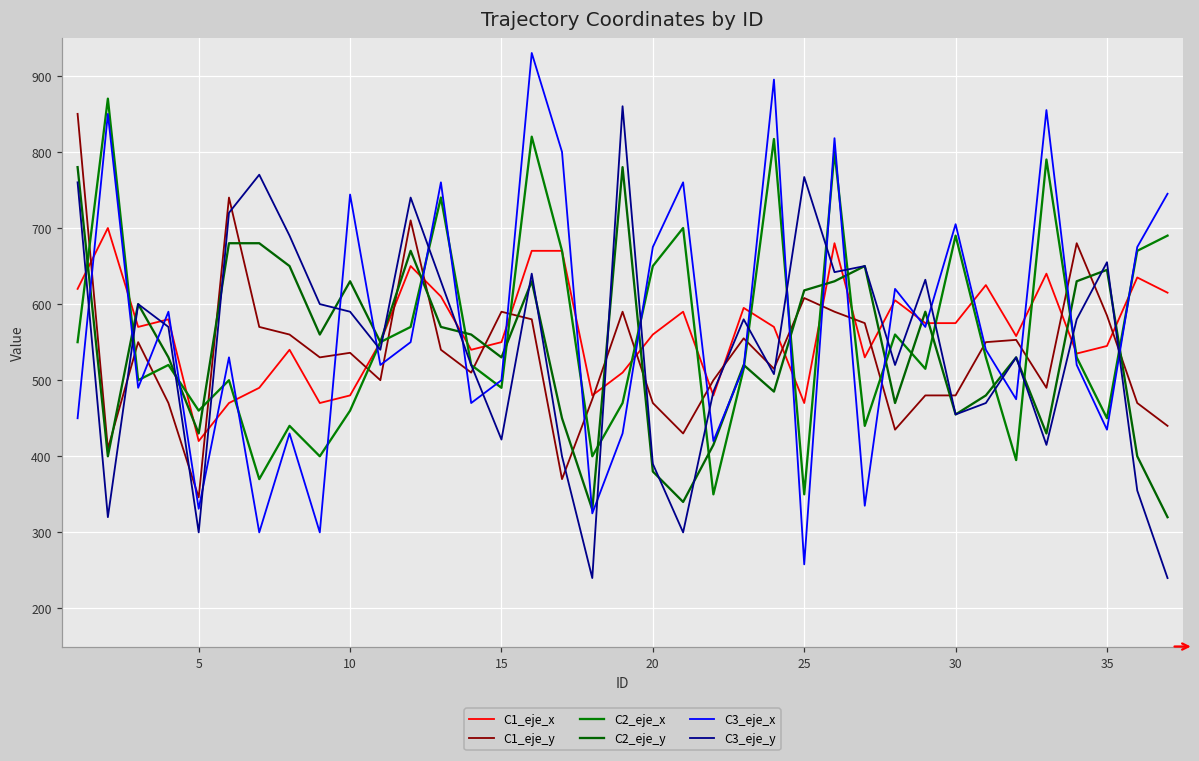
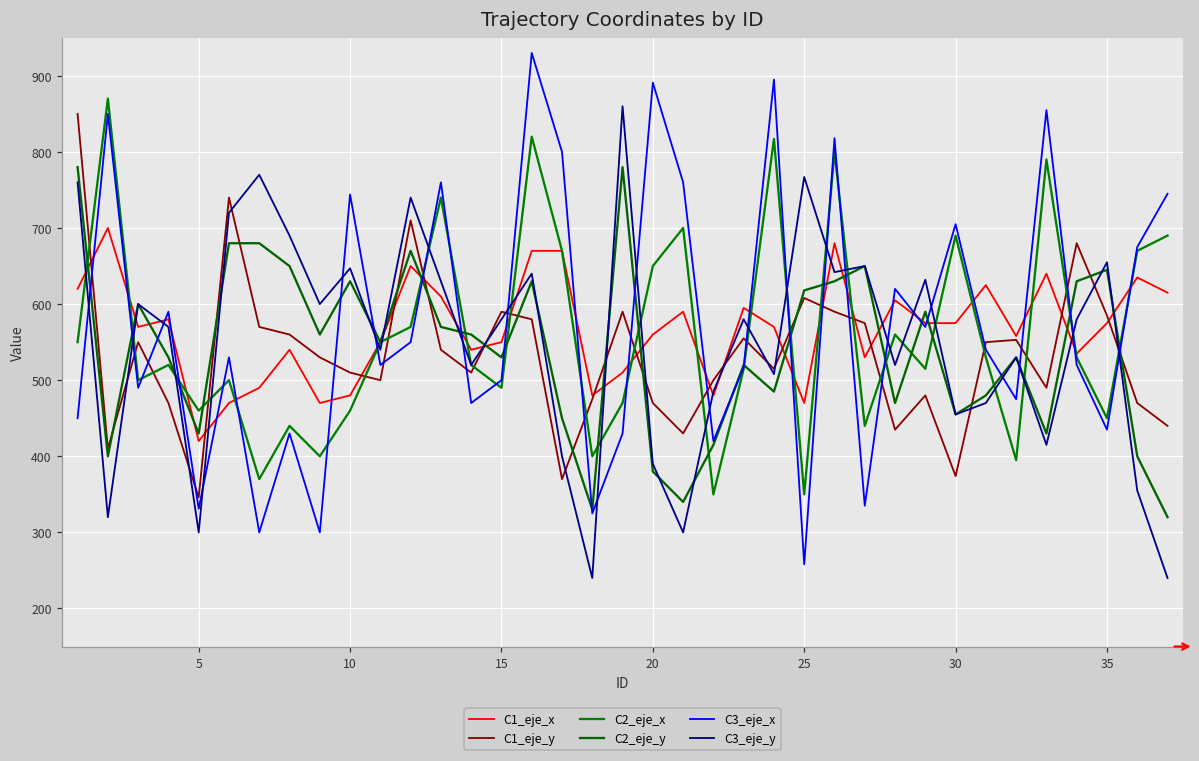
C1_eje_y, 10: 540 -> 510
C3_eje_y, 10: 590 -> 650
C3_eje_y, 15: 420 -> 580
C3_eje_x, 20: 680 -> 890
C1_eje_y, 30: 480 -> 370
C1_eje_x, 35: 550 -> 580
